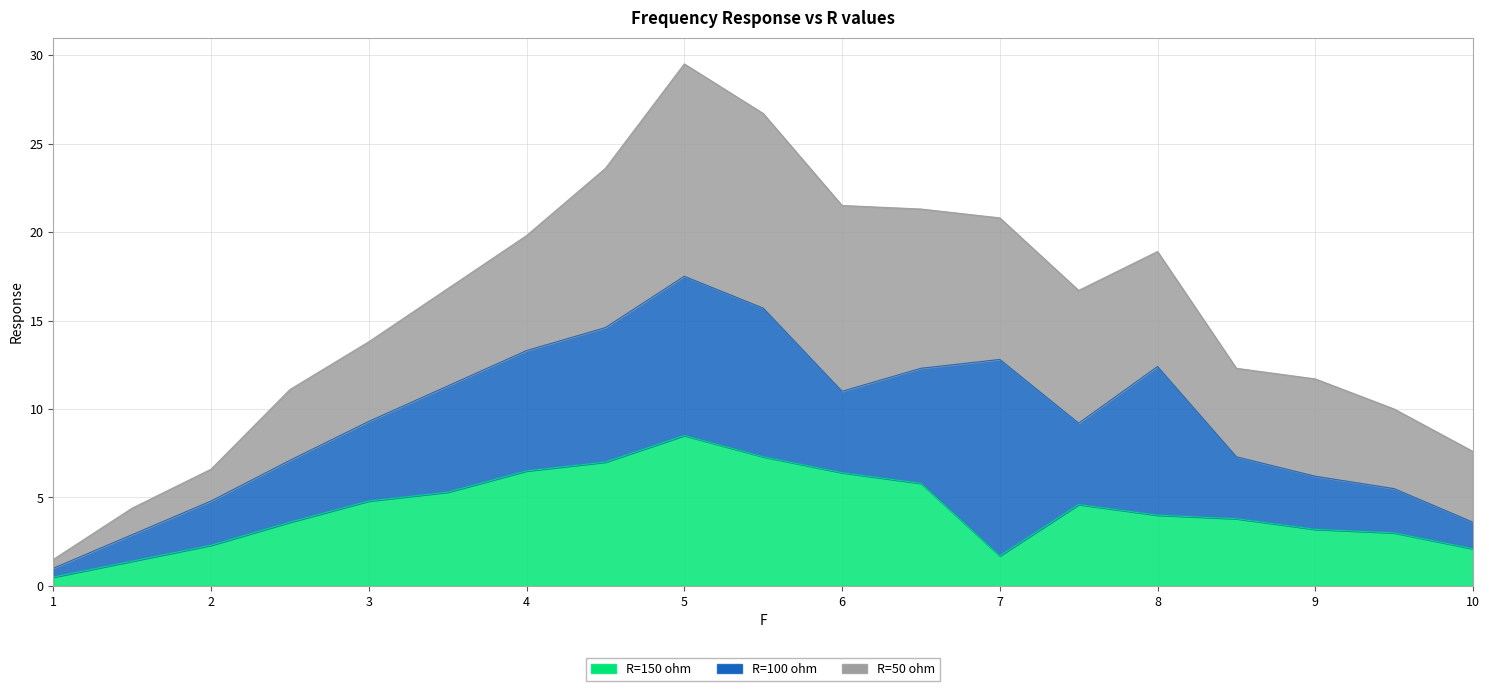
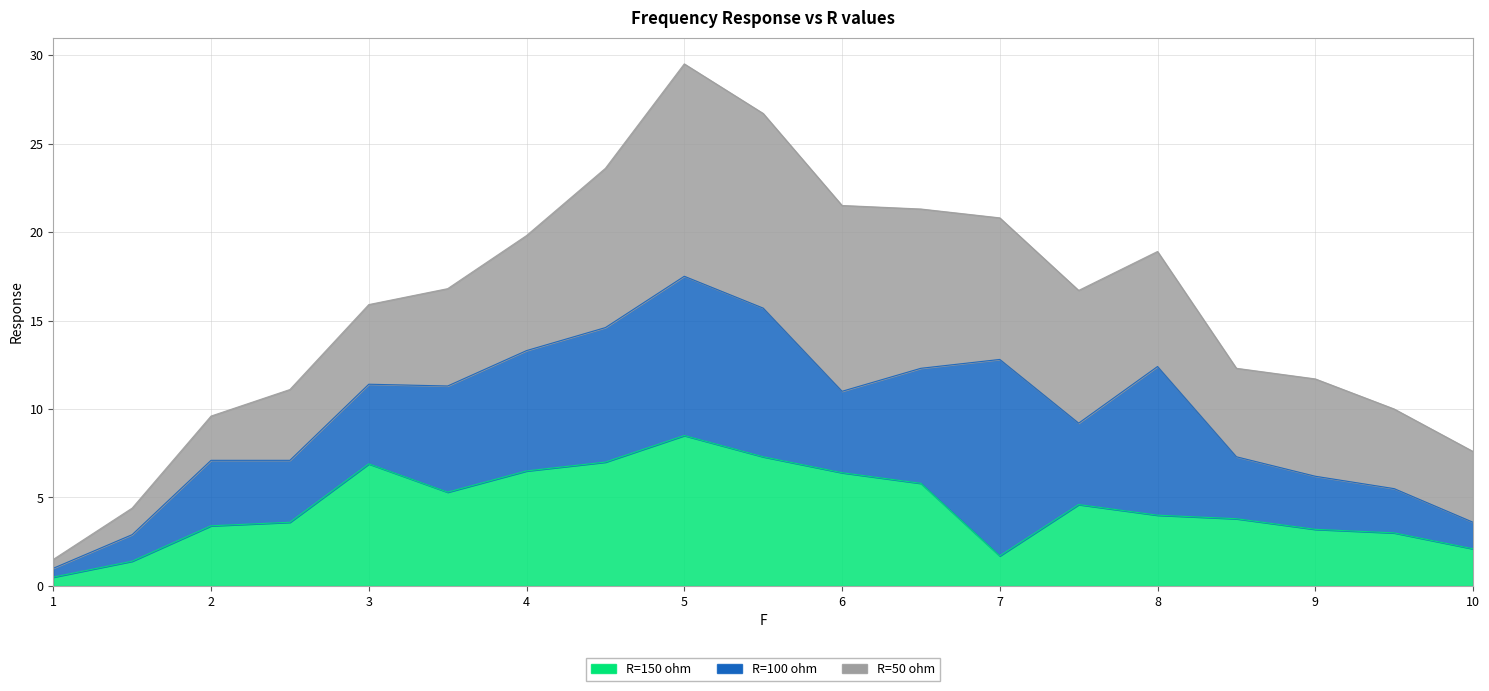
R=150 ohm, 2: 2.3 -> 3.4
R=100 ohm, 2: 2.5 -> 3.7
R=50 ohm, 2: 1.8 -> 2.5
R=150 ohm, 3: 4.8 -> 6.9
